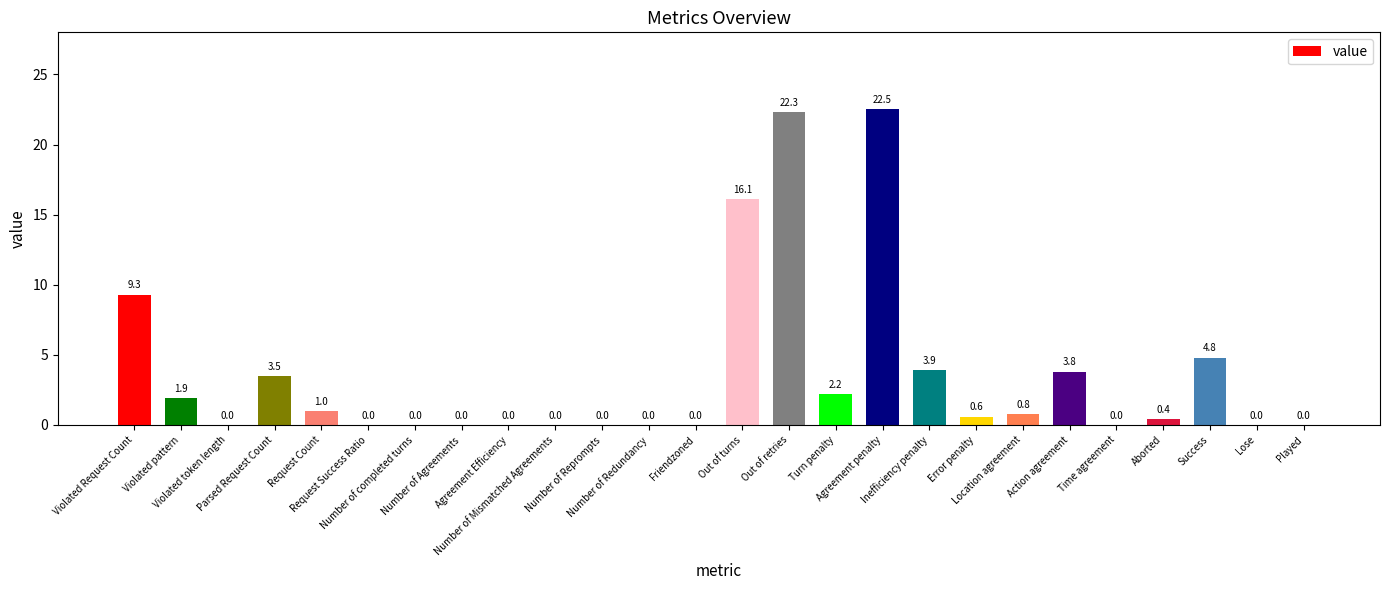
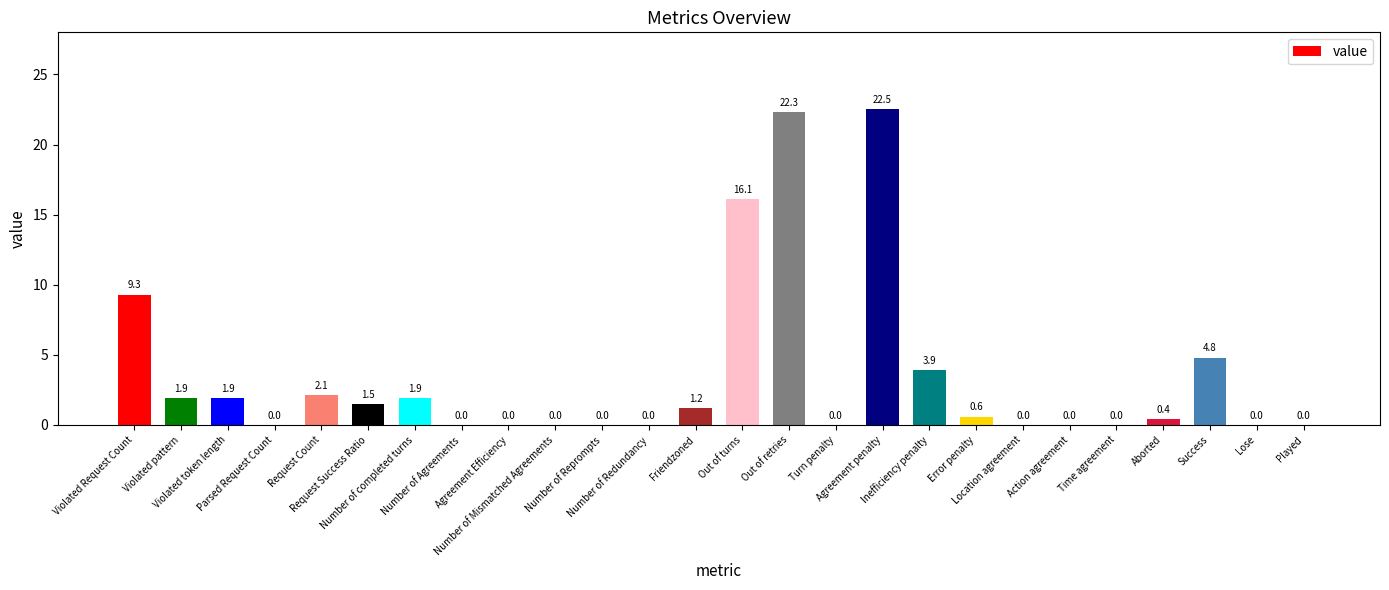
Violated token length: 0.0 -> 1.9
Parsed Request Count: 3.5 -> 0.0
Request Count: 1.0 -> 2.1
Request Success Ratio: 0.0 -> 1.5
Number of completed turns: 0.0 -> 1.9
Friendzoned: 0.0 -> 1.2
Turn penalty: 2.2 -> 0.0
Location agreement: 0.8 -> 0.0
Action agreement: 3.8 -> 0.0
